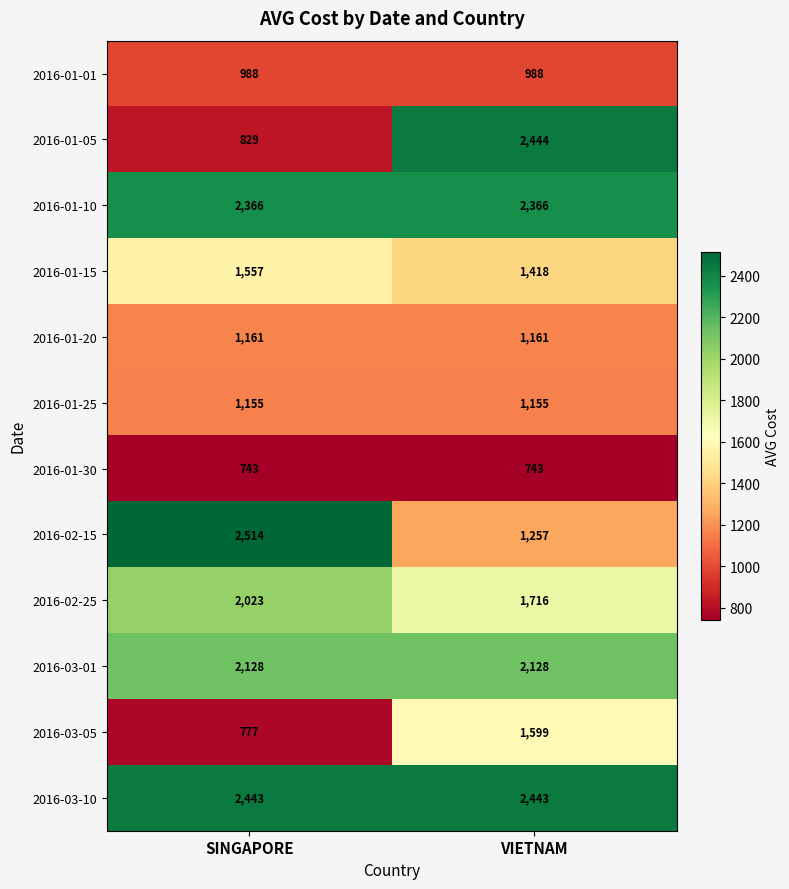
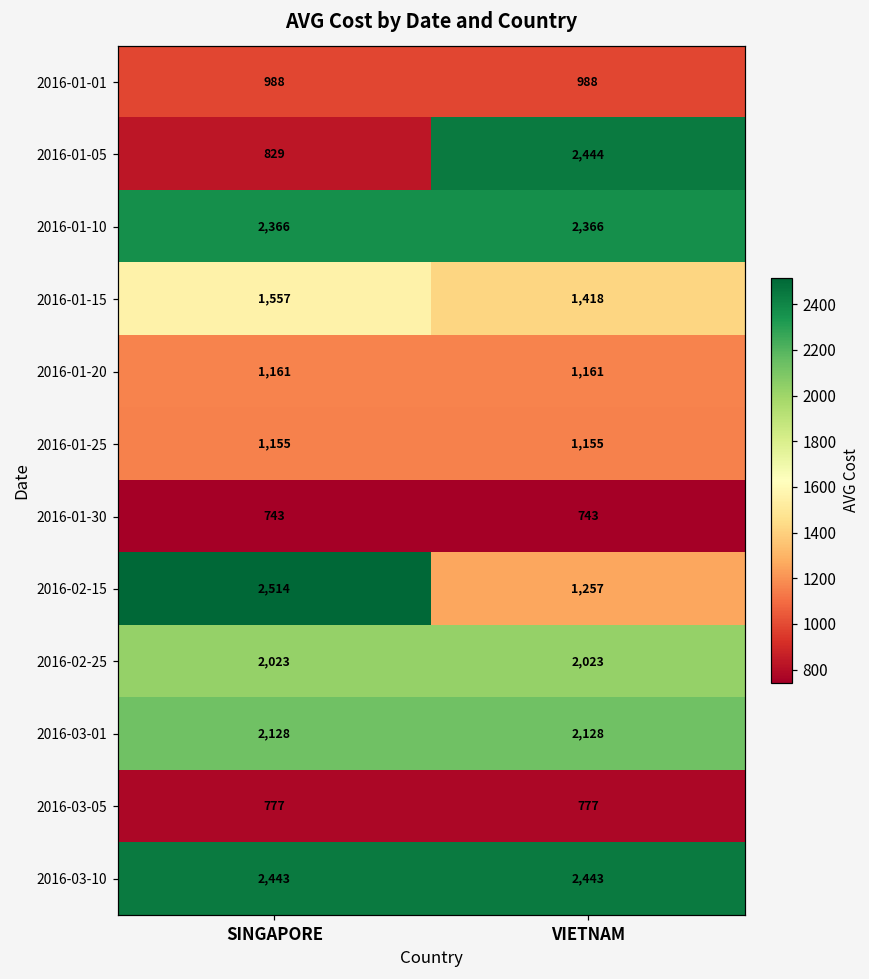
2016-02-25, VIETNAM: 1,716 -> 2,023
2016-03-05, VIETNAM: 1,599 -> 777
